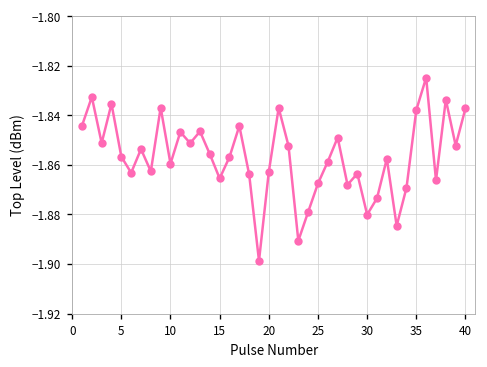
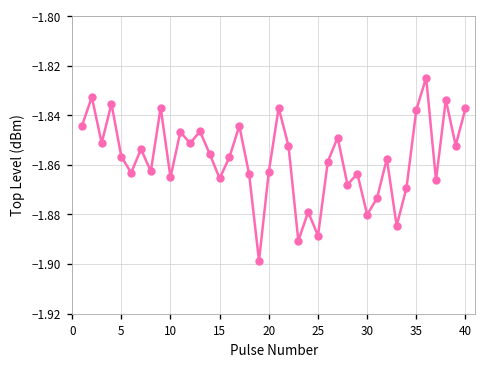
10: -1.859 -> -1.865
25: -1.867 -> -1.889
